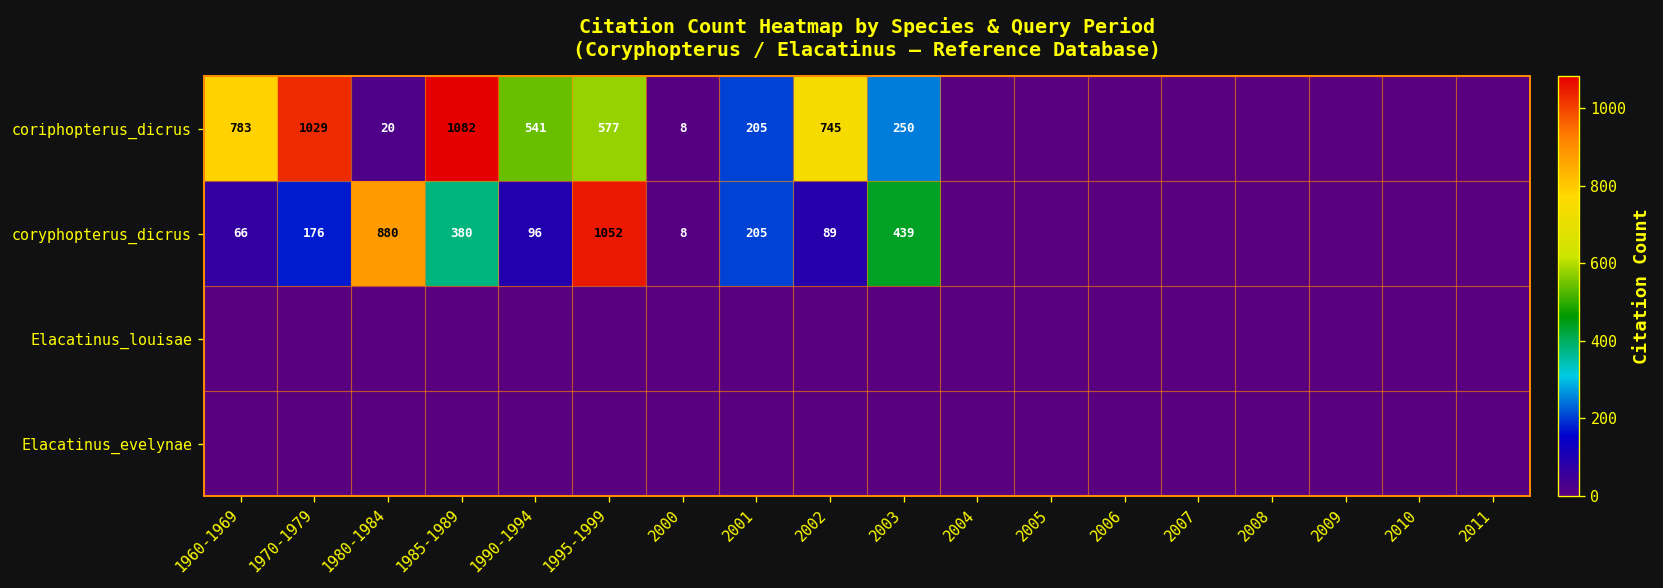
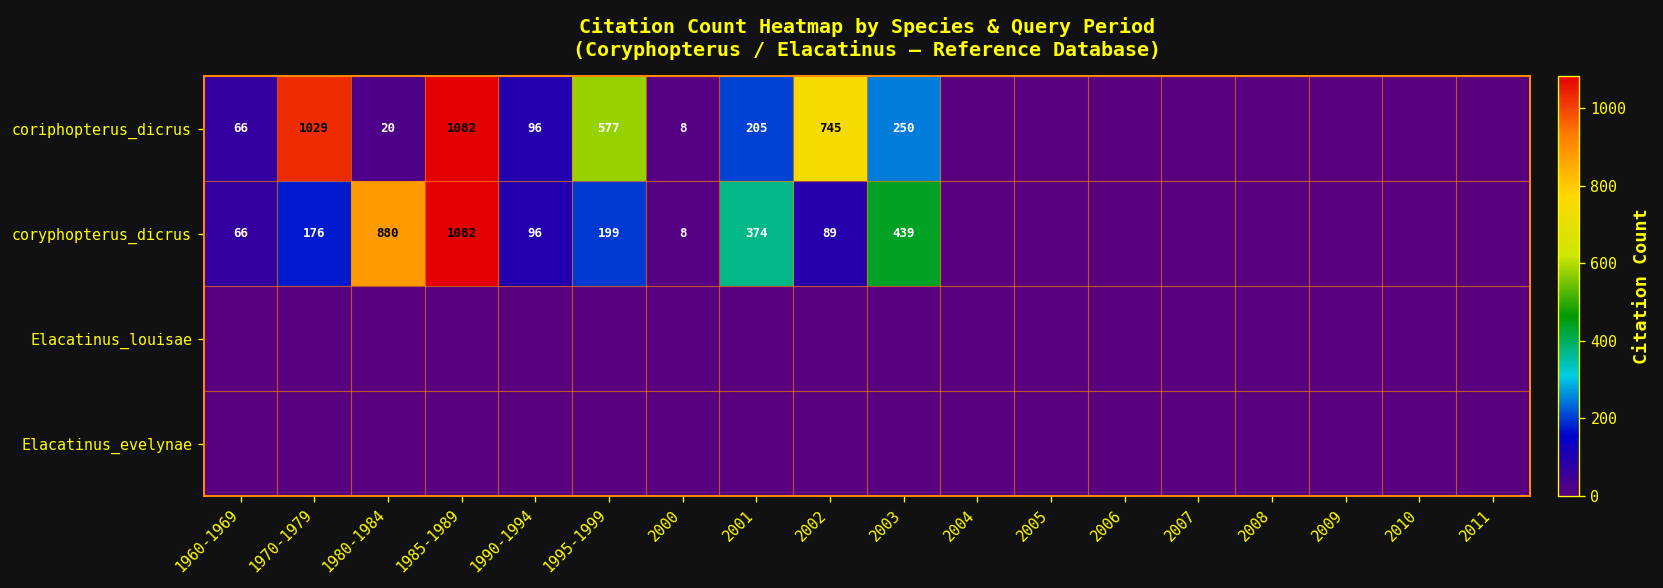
coriphopterus_dicrus, 1960-1969: 783 -> 66
coriphopterus_dicrus, 1990-1994: 541 -> 96
coryphopterus_dicrus, 1985-1989: 380 -> 1082
coryphopterus_dicrus, 1995-1999: 1052 -> 199
coryphopterus_dicrus, 2001: 205 -> 374
